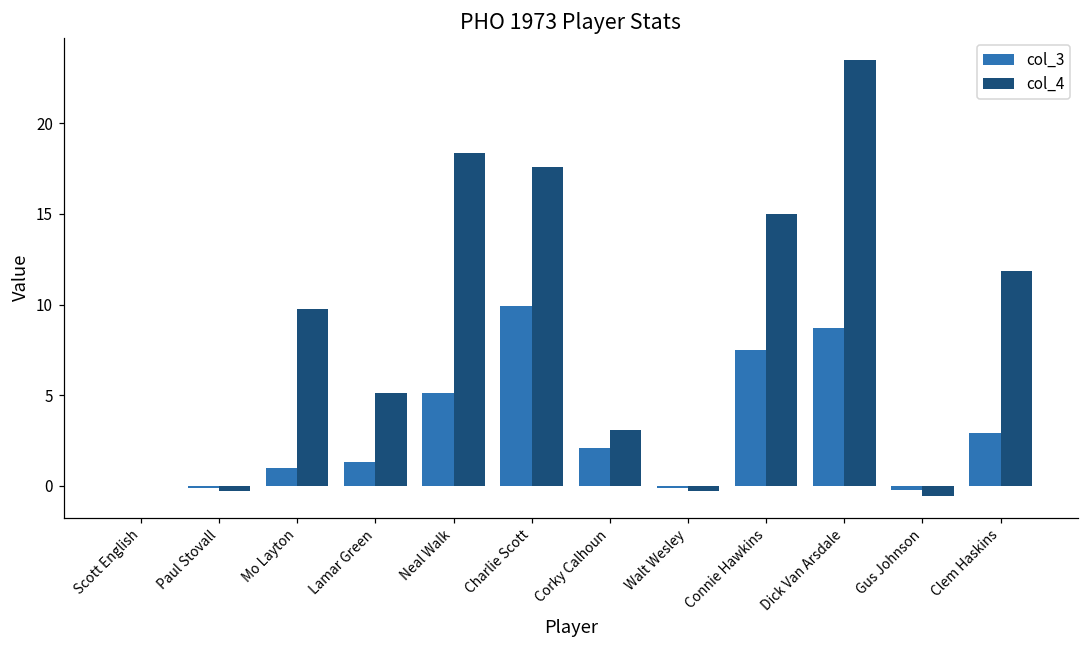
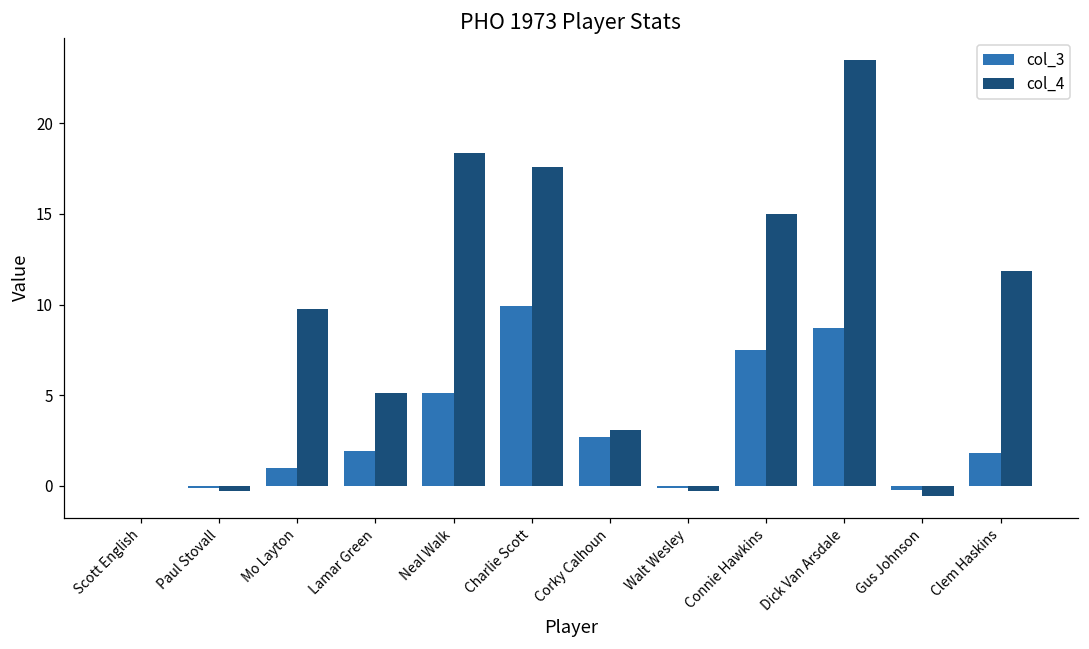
col_3, Lamar Green: 1.3 -> 1.9
col_3, Corky Calhoun: 2.1 -> 2.7
col_3, Clem Haskins: 2.9 -> 1.8
